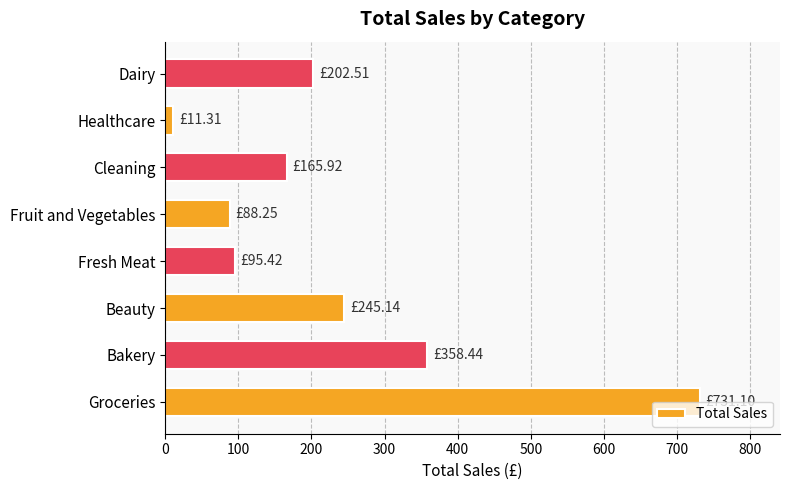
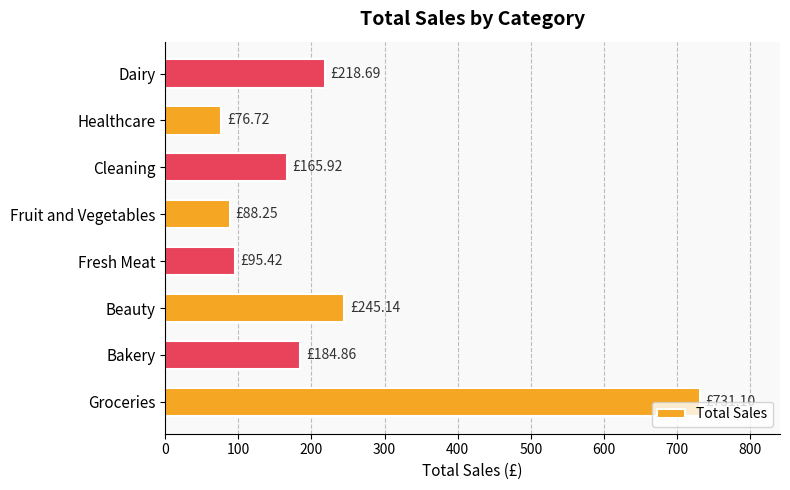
Dairy: £202.51 -> £218.69
Healthcare: £11.31 -> £76.72
Bakery: £358.44 -> £184.86
